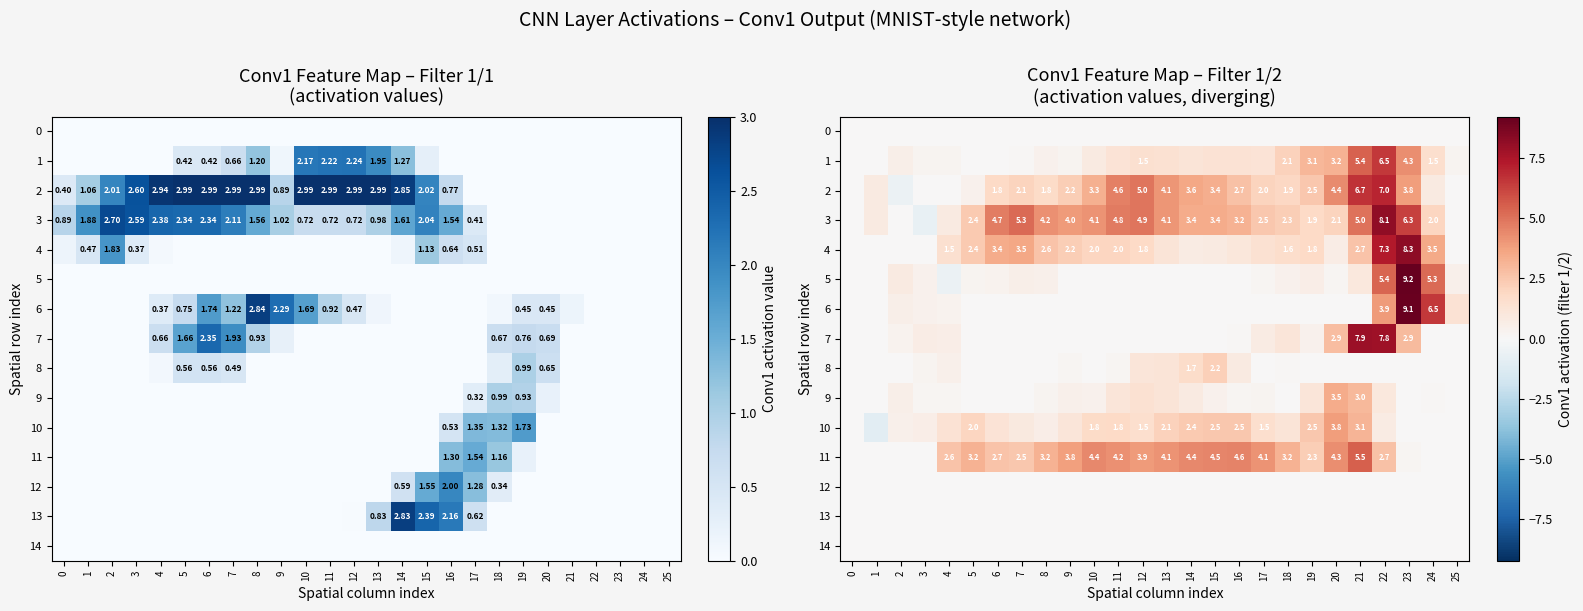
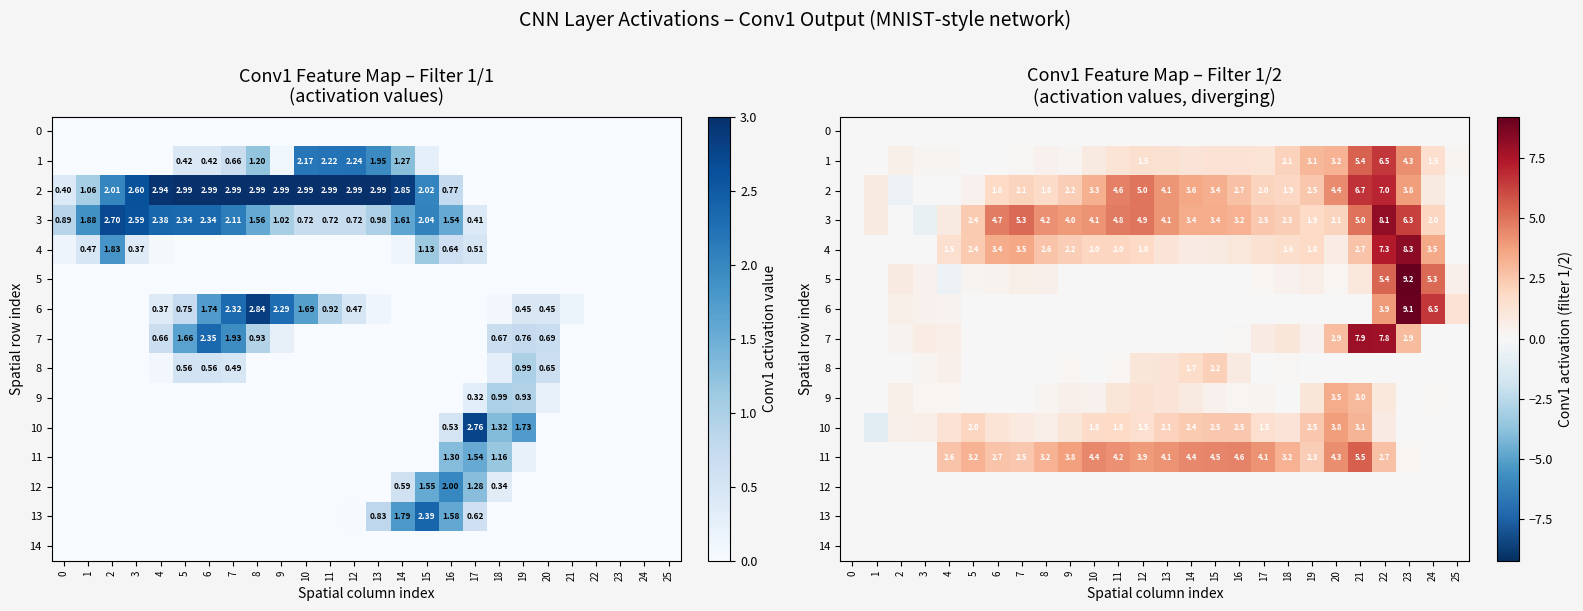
Conv1 Feature Map – Filter 1/1 (activation values), 2, 9: 0.89 -> 2.99
Conv1 Feature Map – Filter 1/1 (activation values), 6, 7: 1.22 -> 2.32
Conv1 Feature Map – Filter 1/1 (activation values), 10, 17: 1.35 -> 2.76
Conv1 Feature Map – Filter 1/1 (activation values), 13, 14: 2.83 -> 1.79
Conv1 Feature Map – Filter 1/1 (activation values), 13, 16: 2.16 -> 1.58
